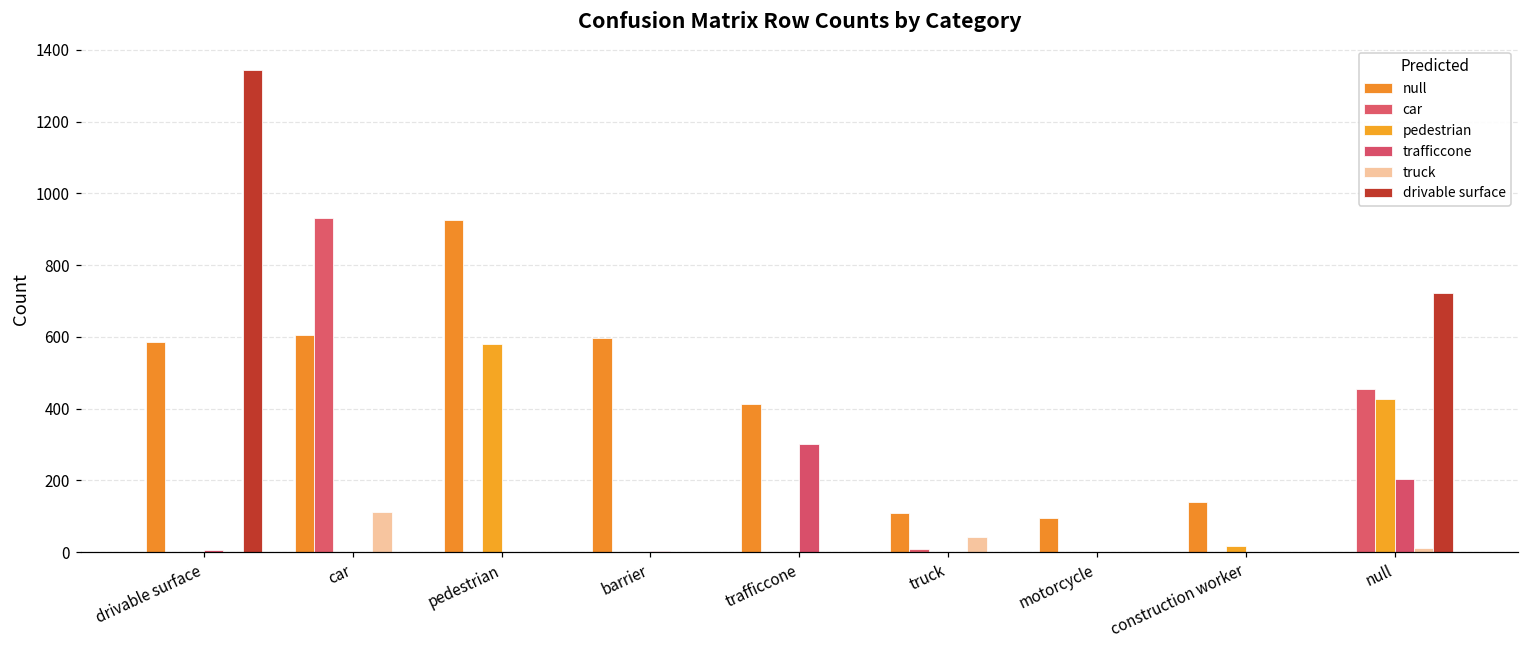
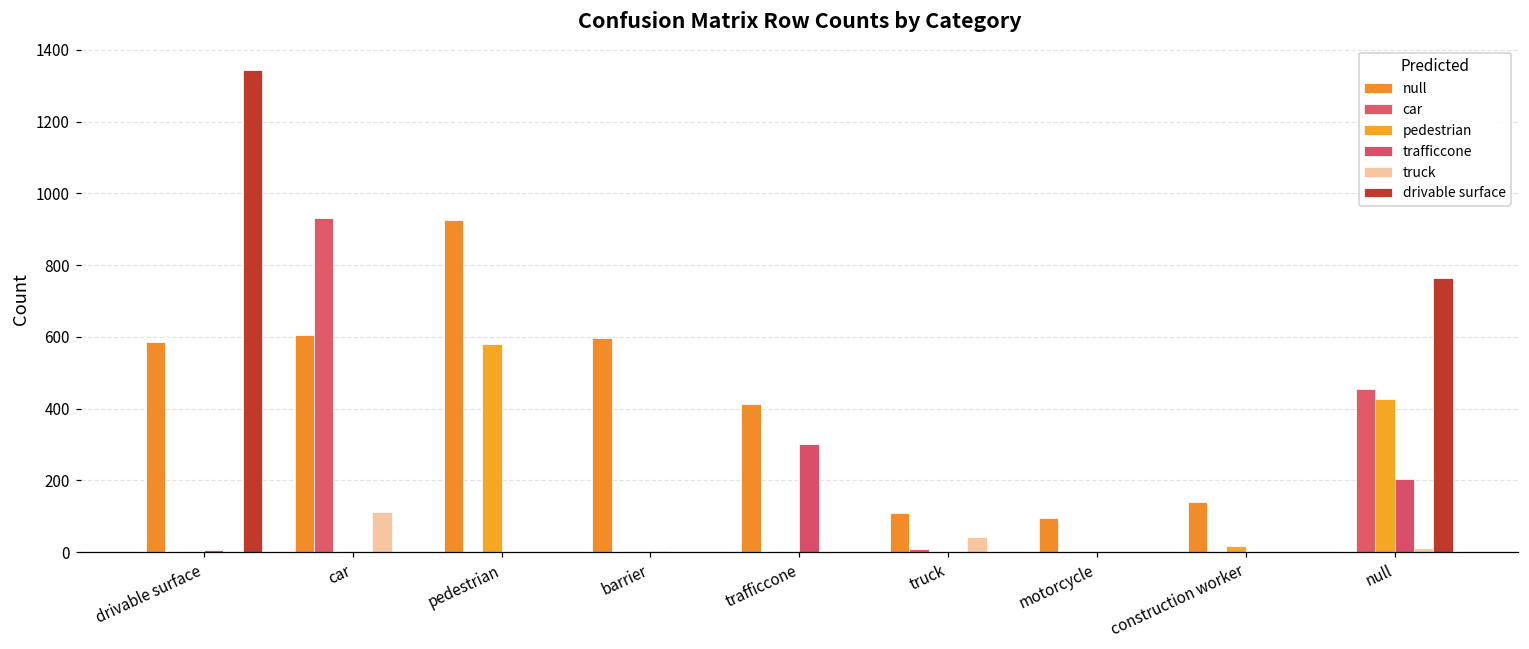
drivable surface, null: 720 -> 760
